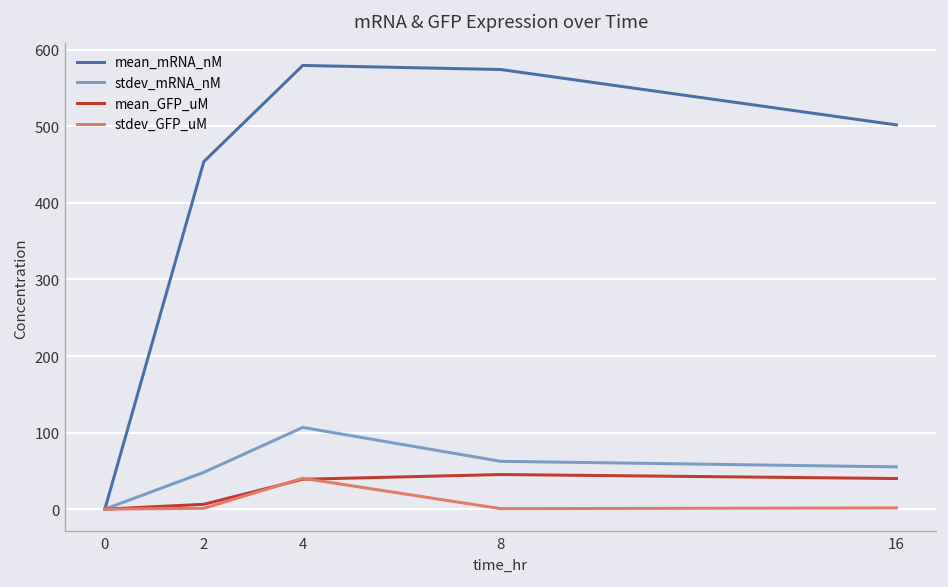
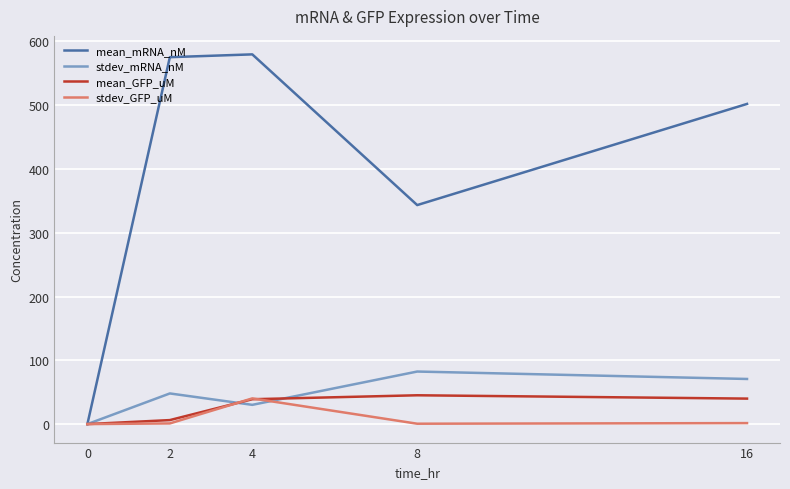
mean_mRNA_nM, 2: 450 -> 580
stdev_mRNA_nM, 4: 110 -> 30
mean_mRNA_nM, 8: 570 -> 340
stdev_mRNA_nM, 8: 60 -> 80
stdev_mRNA_nM, 16: 60 -> 70
